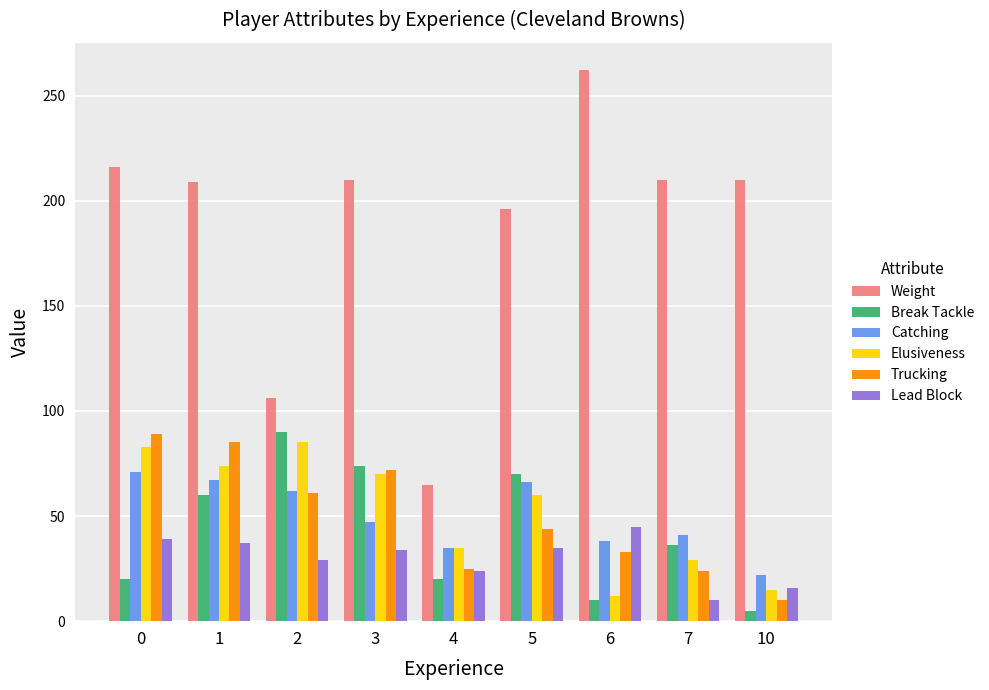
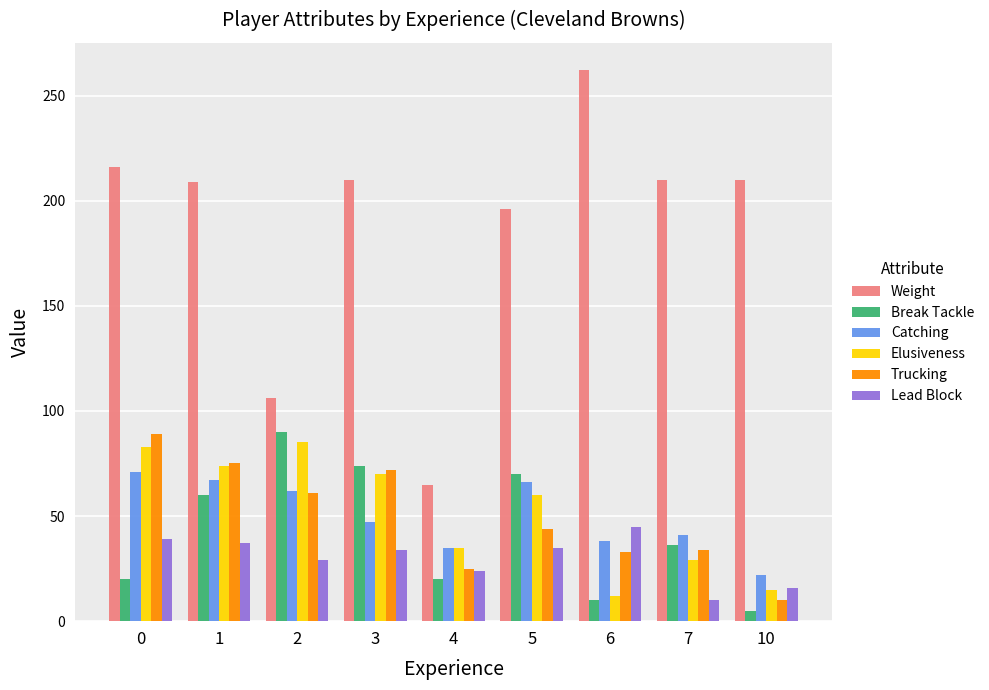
Trucking, 1: 85 -> 75
Trucking, 7: 24 -> 34
